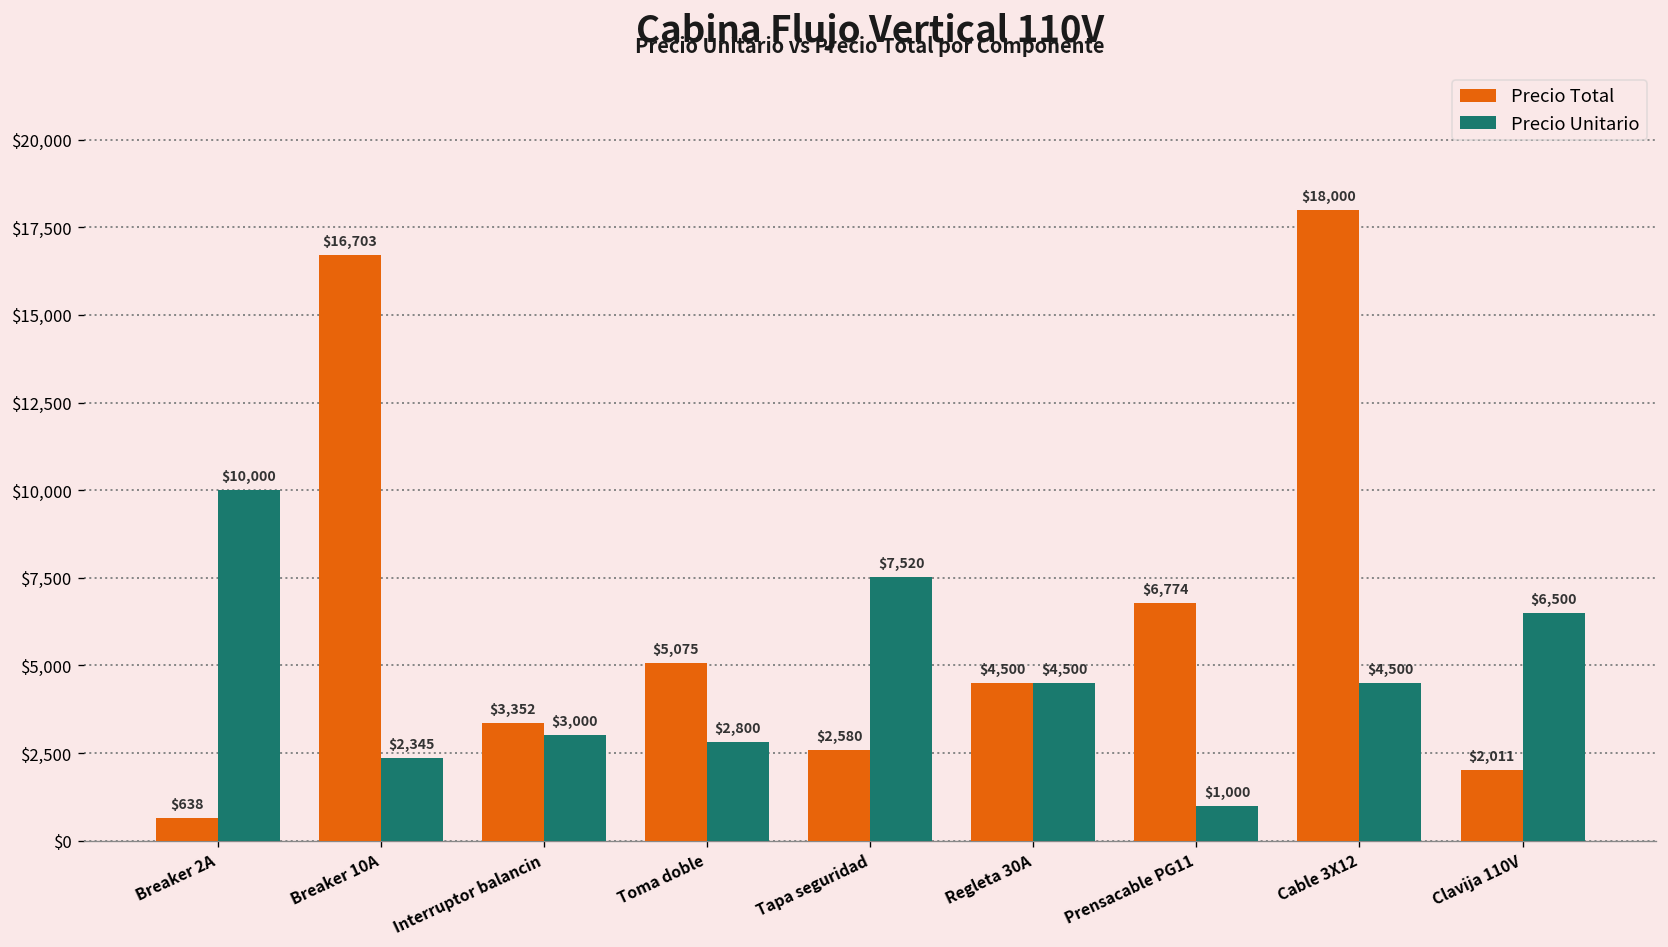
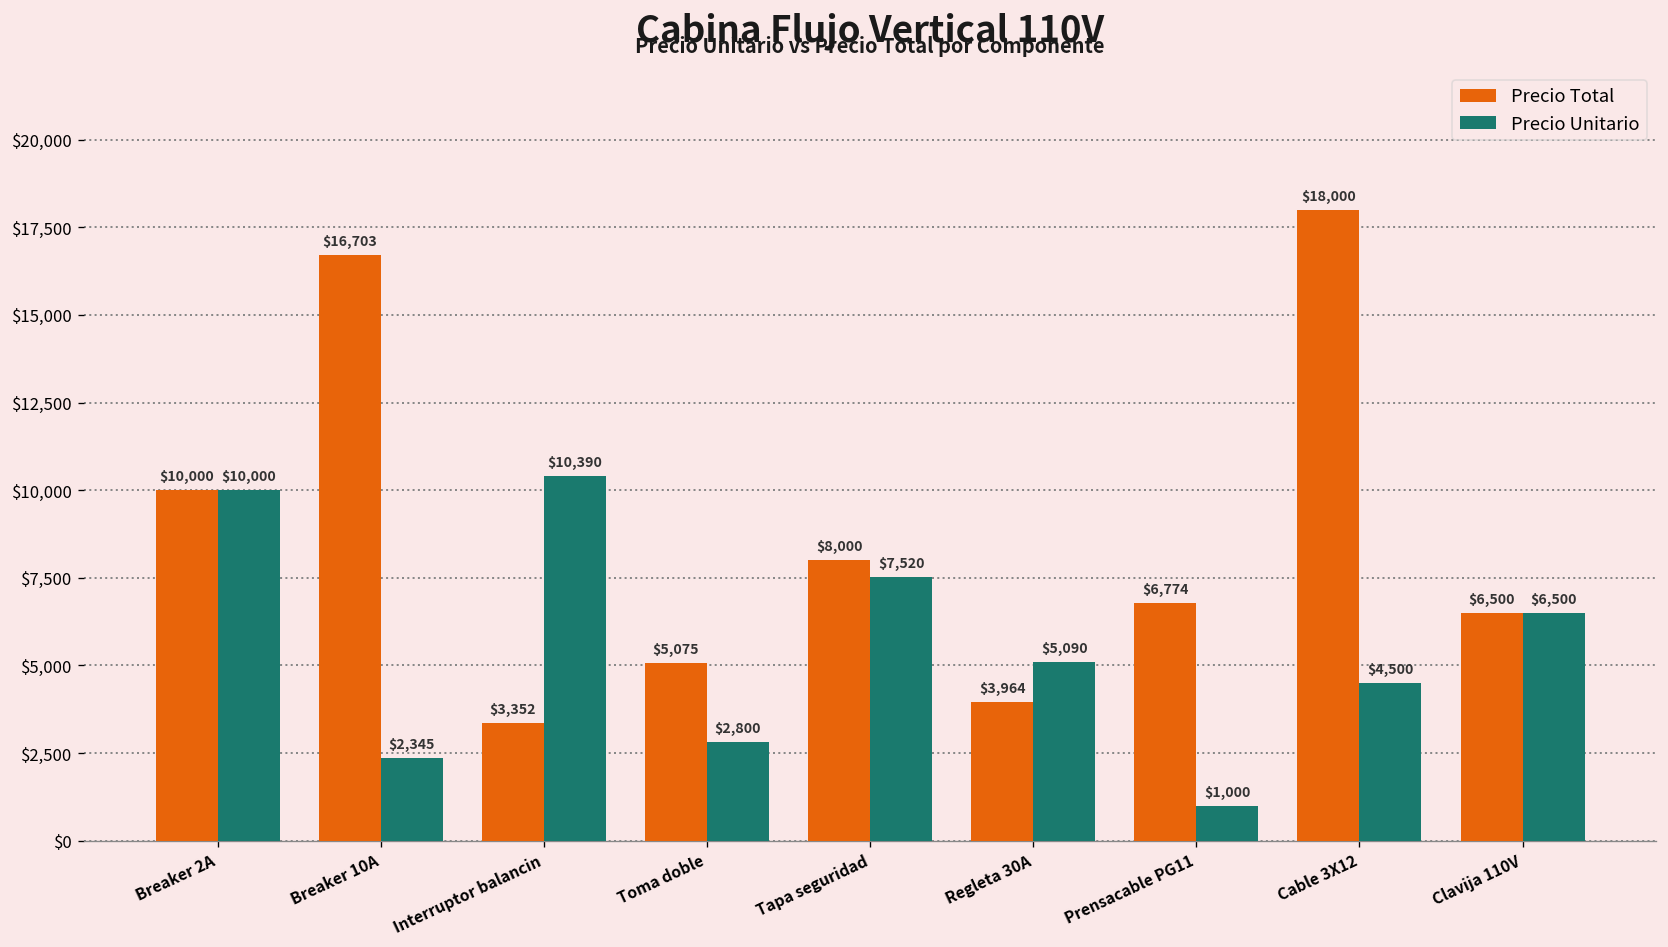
Precio Total, Breaker 2A: $638 -> $10,000
Precio Unitario, Interruptor balancin: $3,000 -> $10,390
Precio Total, Tapa seguridad: $2,580 -> $8,000
Precio Total, Regleta 30A: $4,500 -> $3,964
Precio Unitario, Regleta 30A: $4,500 -> $5,090
Precio Total, Clavija 110V: $2,011 -> $6,500
